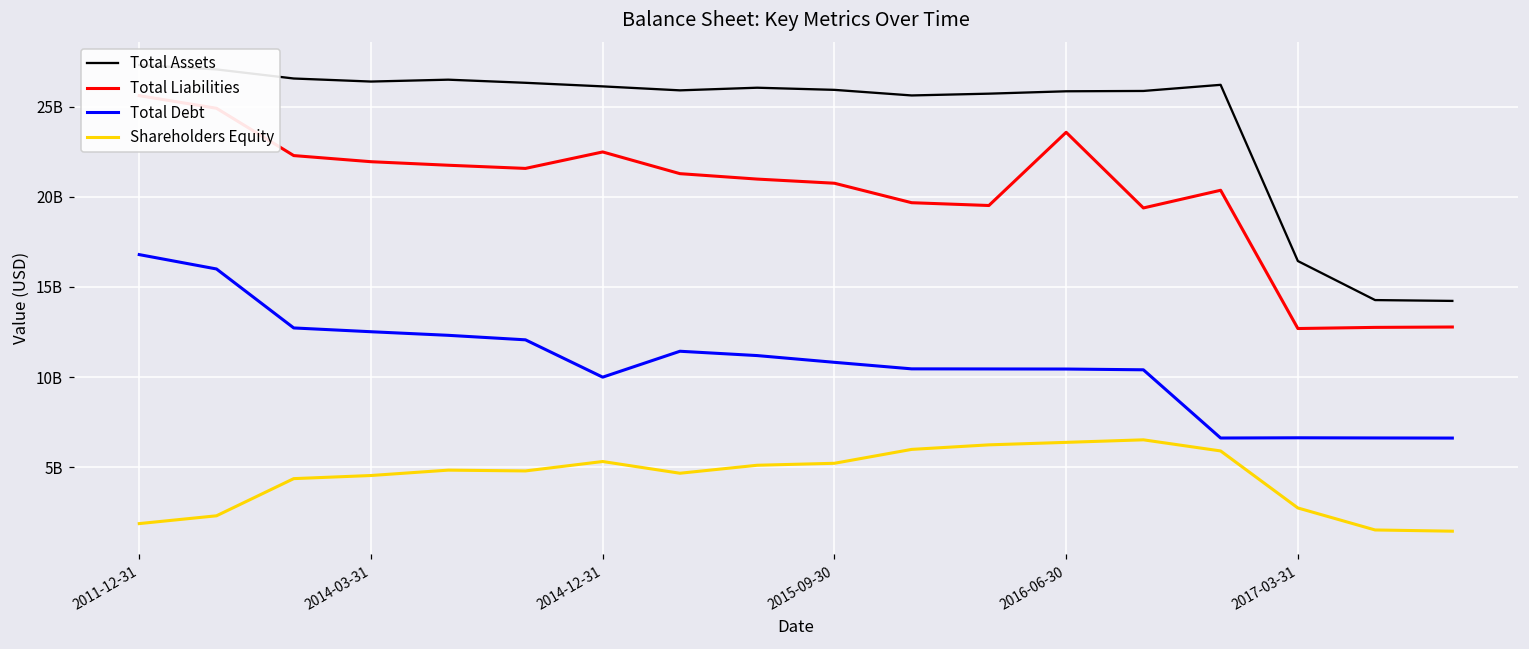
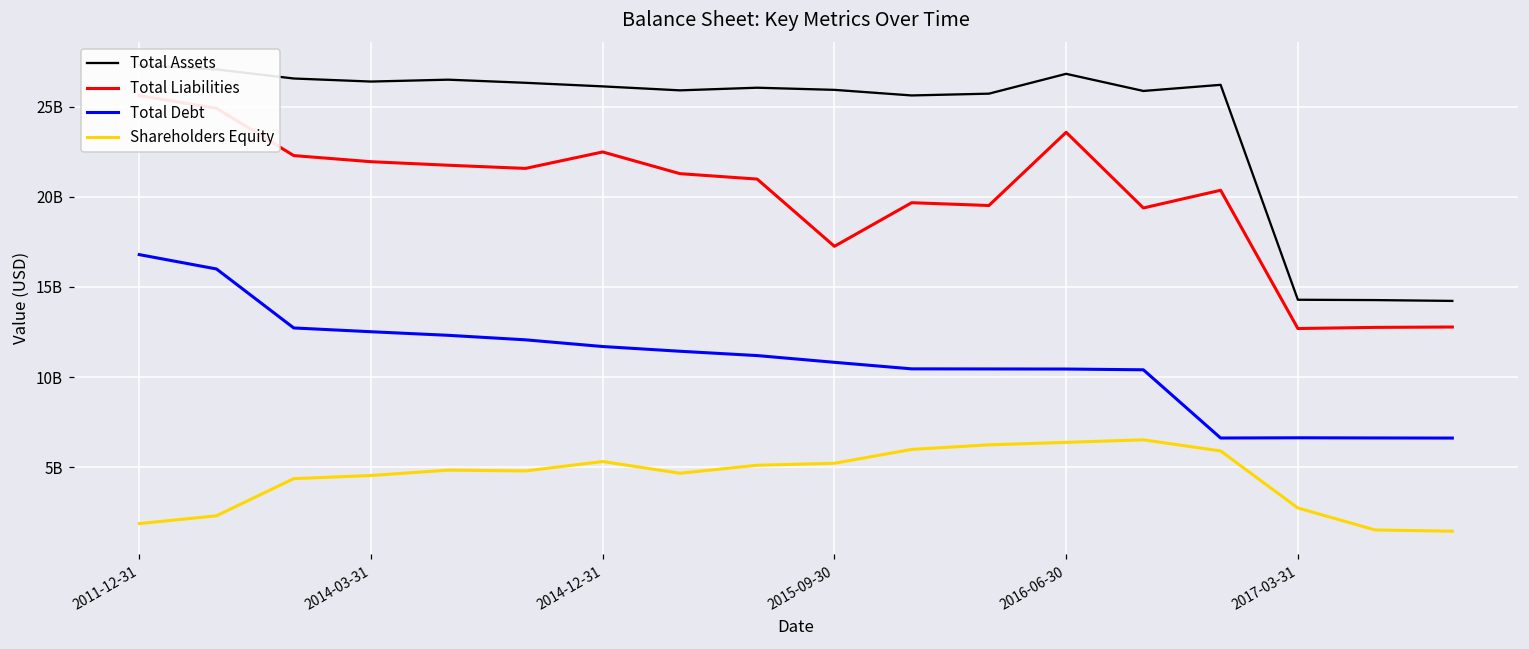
Total Debt, 2014-12-31: 10000000000 -> 11700000000
Total Liabilities, 2015-09-30: 20800000000 -> 17300000000
Total Assets, 2016-06-30: 25900000000 -> 26800000000
Total Assets, 2017-03-31: 16400000000 -> 14300000000
